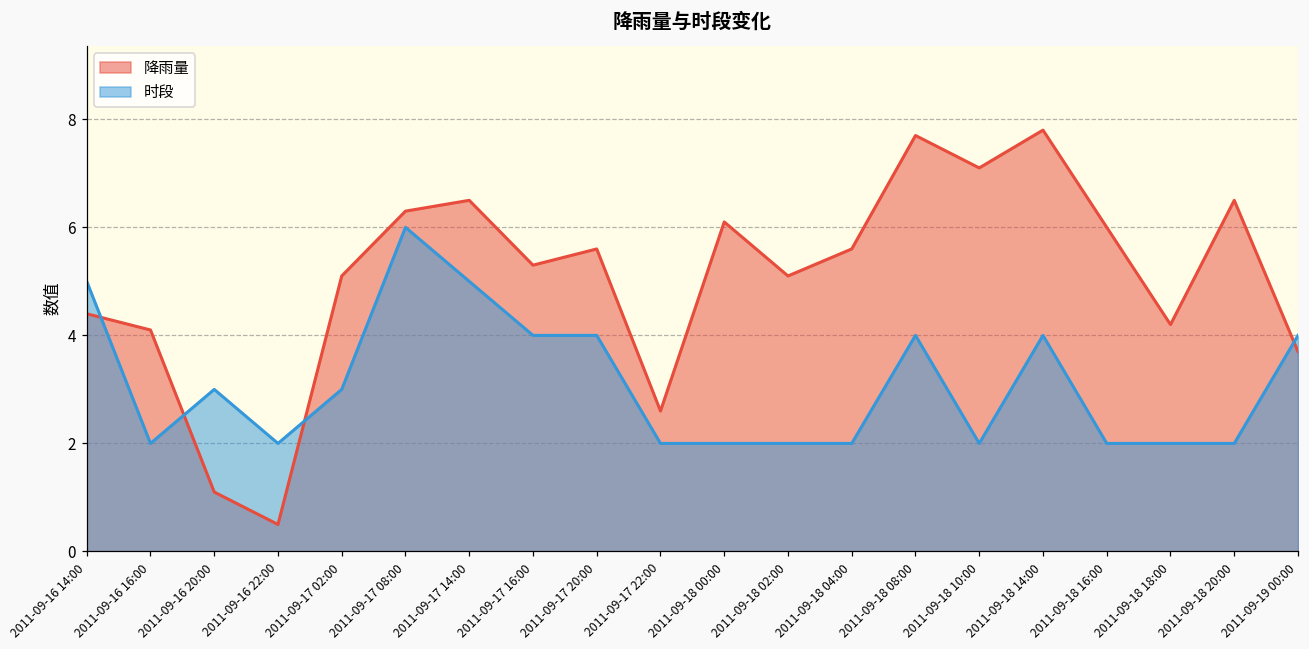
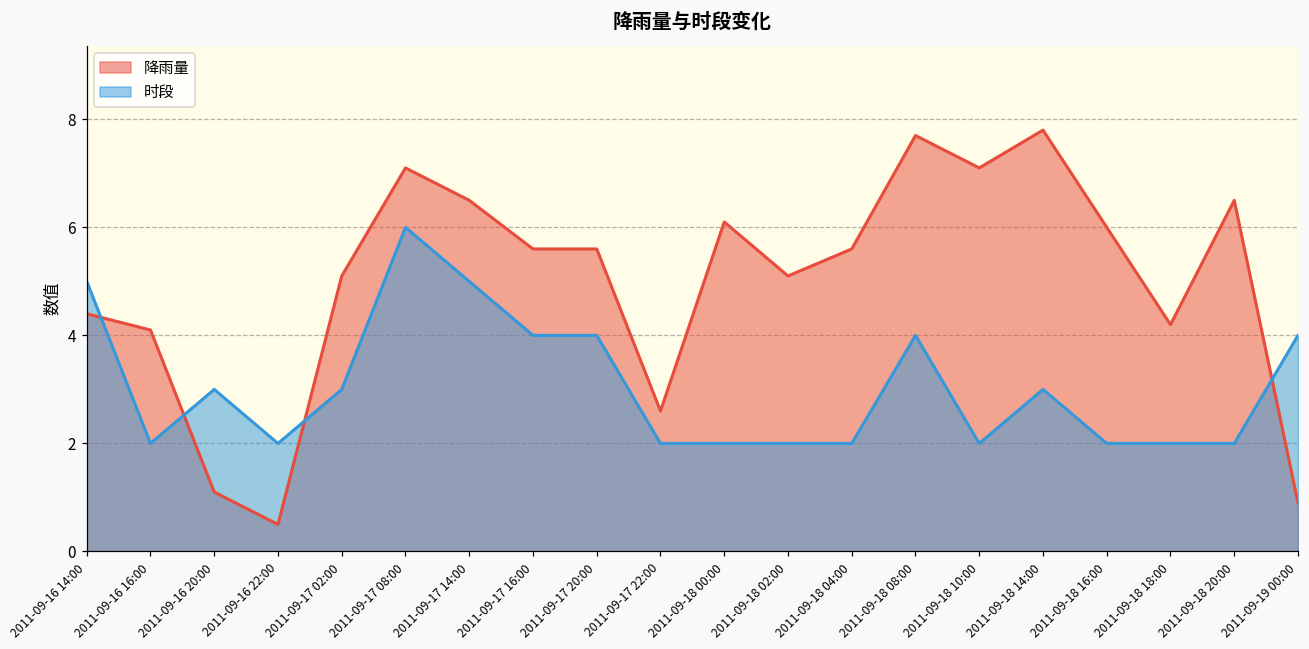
降雨量, 2011-09-17 08:00: 6.3 -> 7.1
降雨量, 2011-09-17 16:00: 5.3 -> 5.6
时段, 2011-09-18 14:00: 4 -> 3
降雨量, 2011-09-19 00:00: 3.7 -> 0.9
